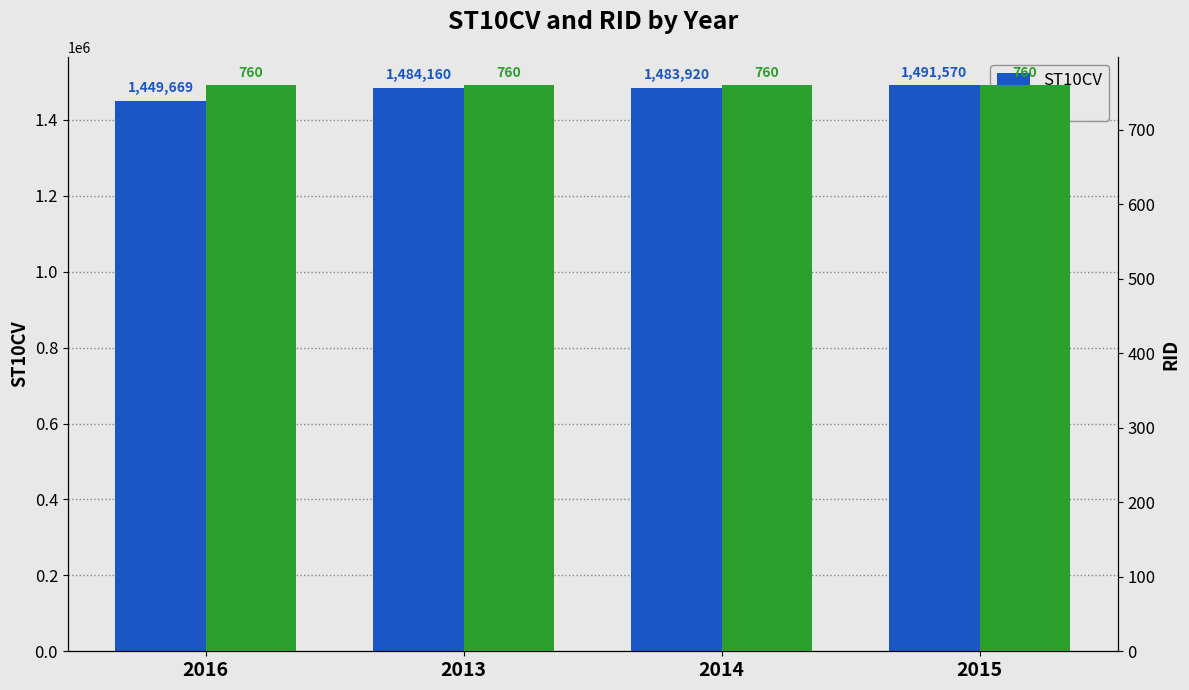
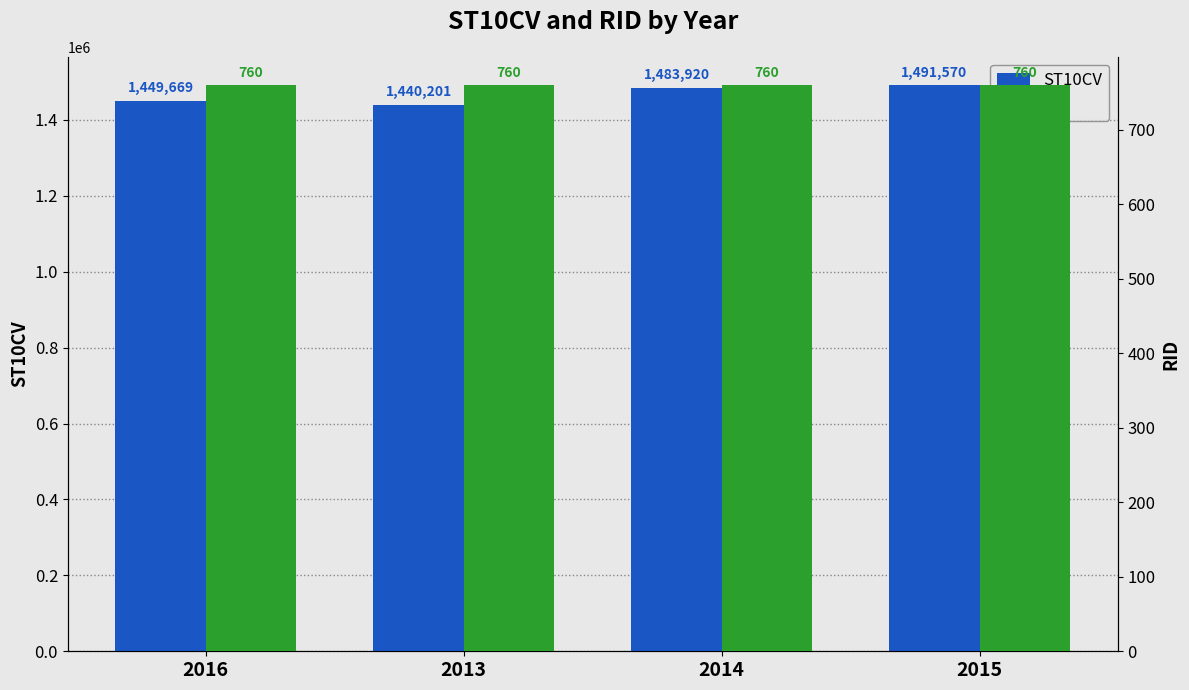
ST10CV, 2013: 1,484,160 -> 1,440,201
